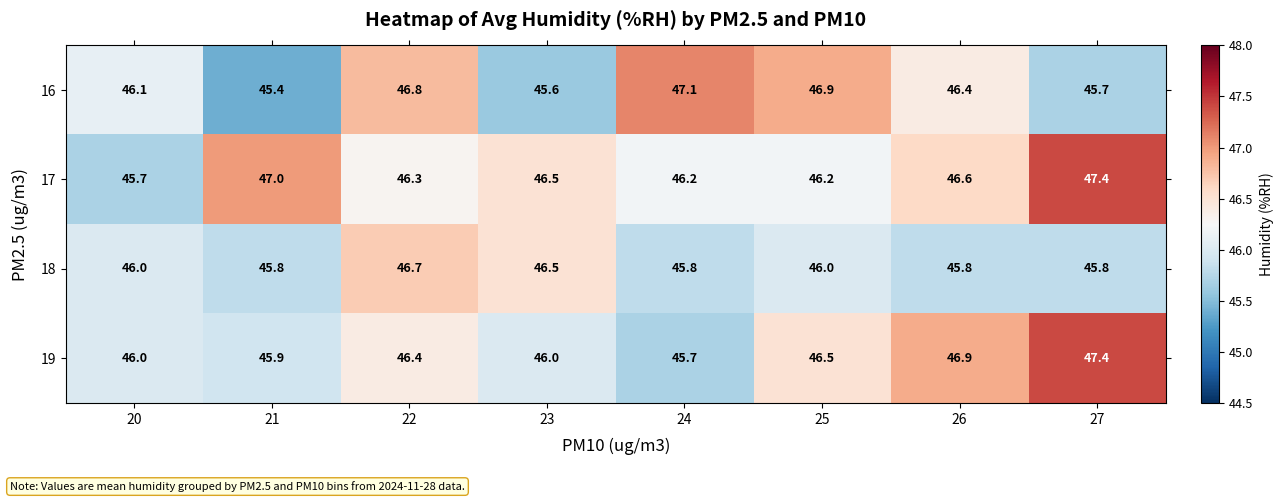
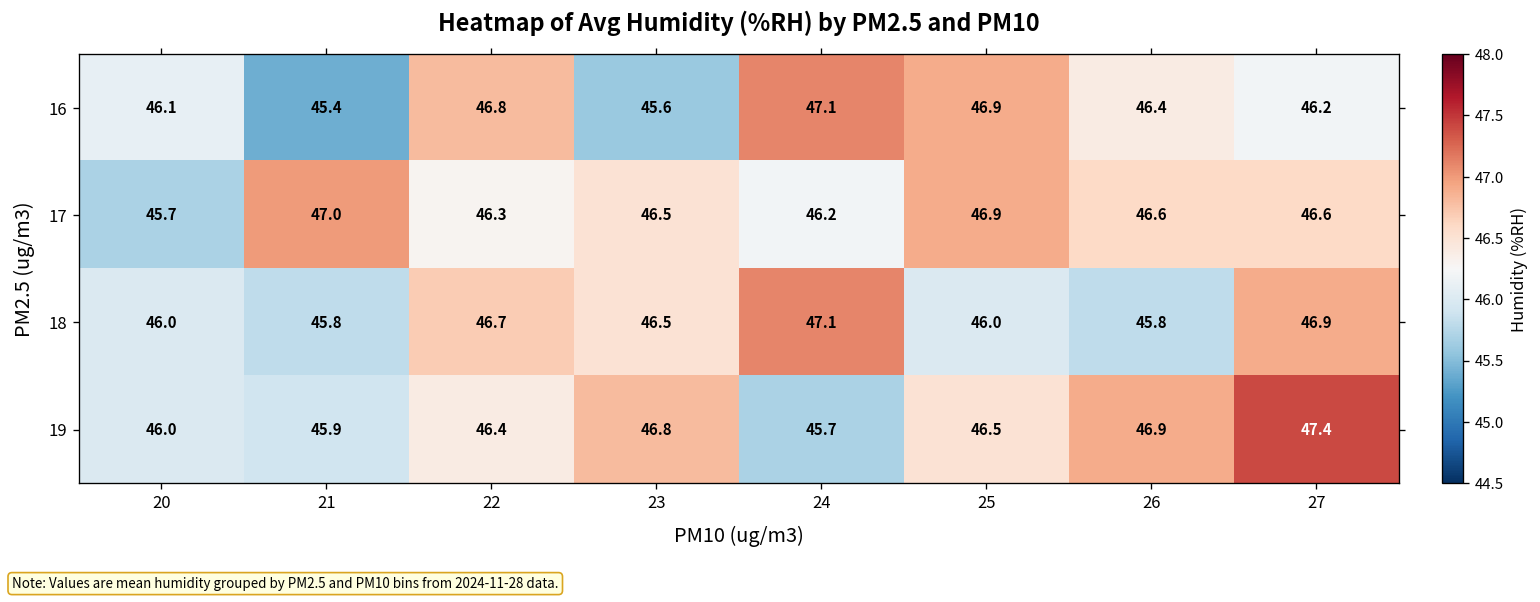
16, 27: 45.7 -> 46.2
17, 25: 46.2 -> 46.9
17, 27: 47.4 -> 46.6
18, 24: 45.8 -> 47.1
18, 27: 45.8 -> 46.9
19, 23: 46.0 -> 46.8
